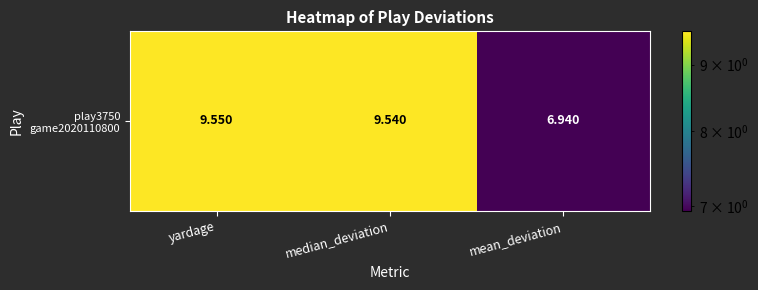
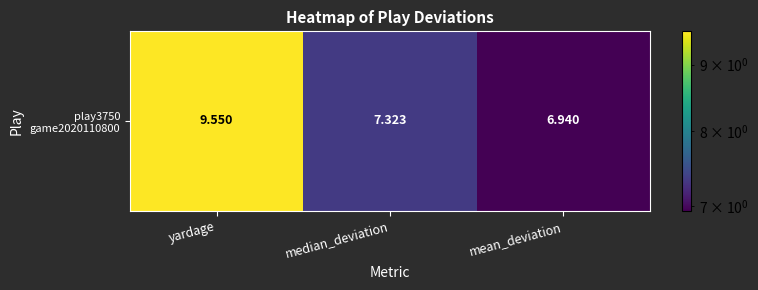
play3750 game2020110800, median_deviation: 9.540 -> 7.323
